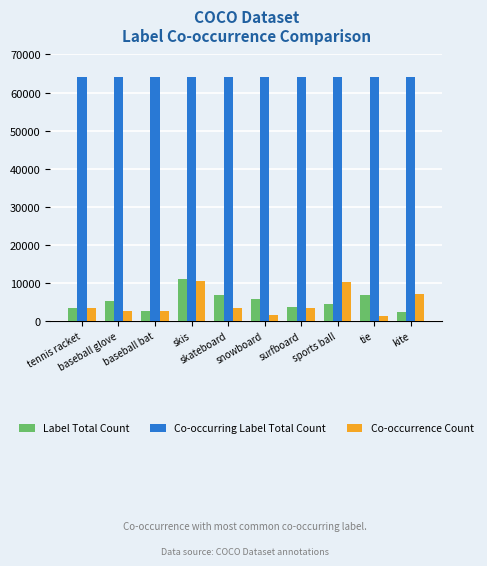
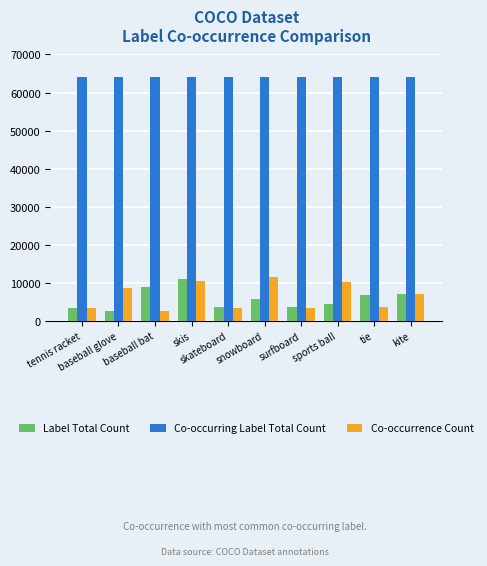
Label Total Count, baseball glove: 5000 -> 3000
Co-occurrence Count, baseball glove: 3000 -> 8000
Label Total Count, baseball bat: 3000 -> 9000
Label Total Count, skateboard: 7000 -> 3000
Co-occurrence Count, snowboard: 2000 -> 11000
Co-occurrence Count, tie: 1000 -> 4000
Label Total Count, kite: 2000 -> 7000
